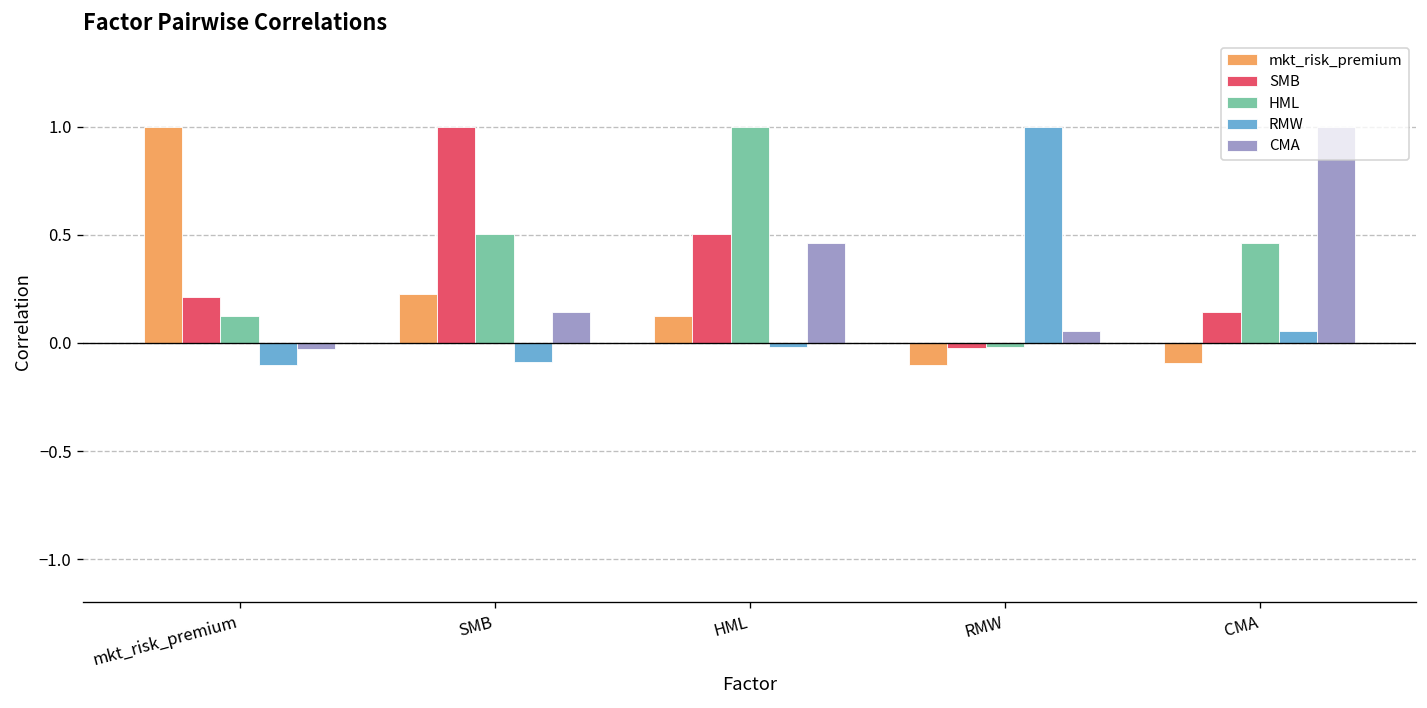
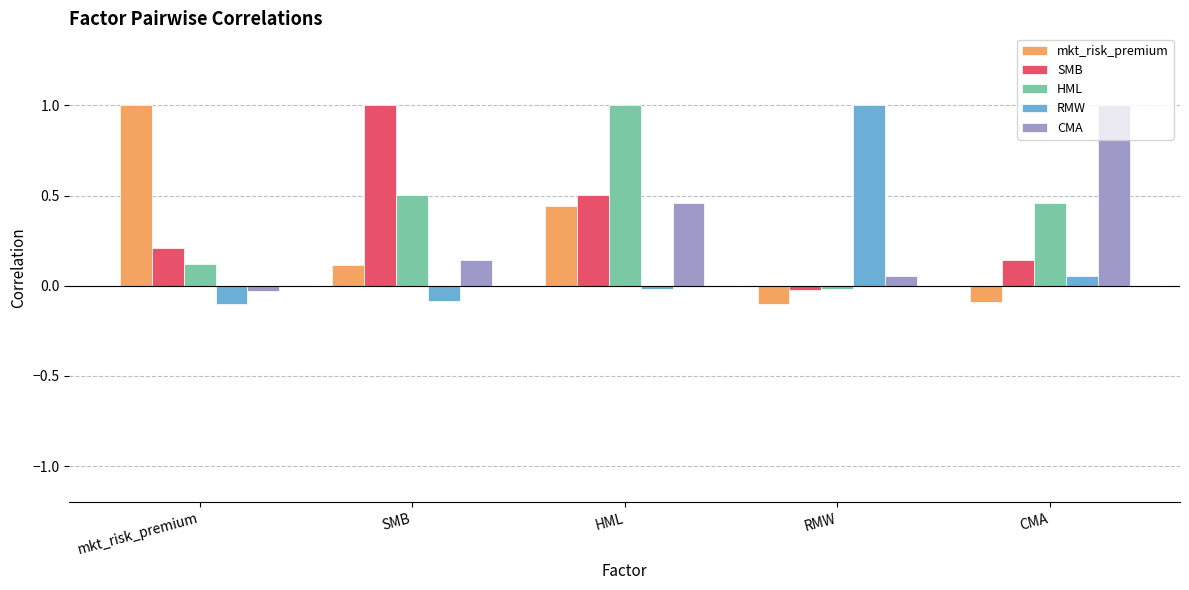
mkt_risk_premium, SMB: 0.23 -> 0.11
mkt_risk_premium, HML: 0.12 -> 0.44
